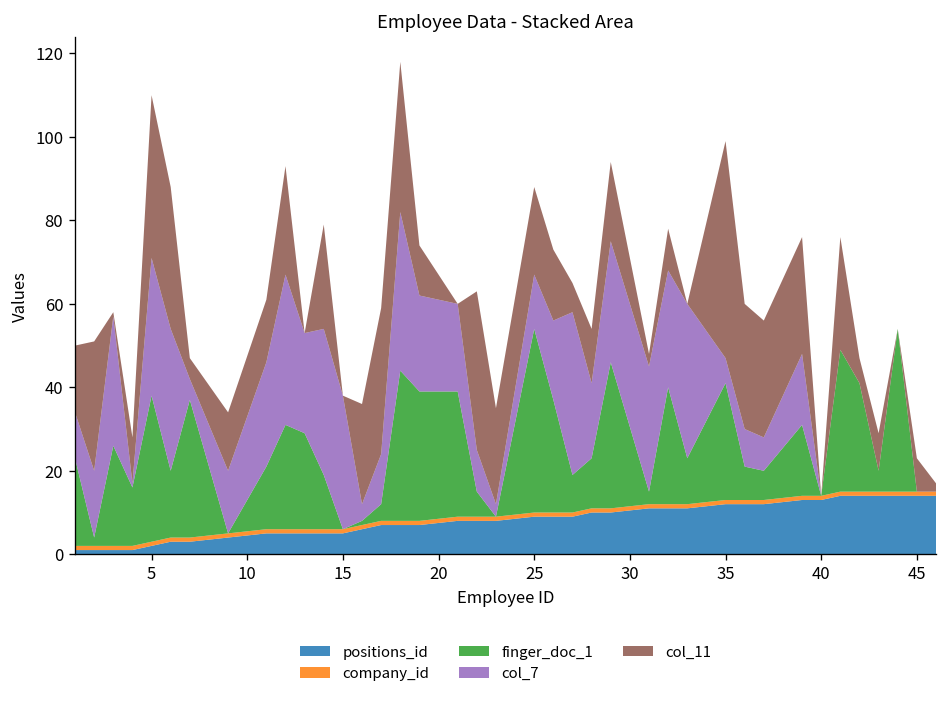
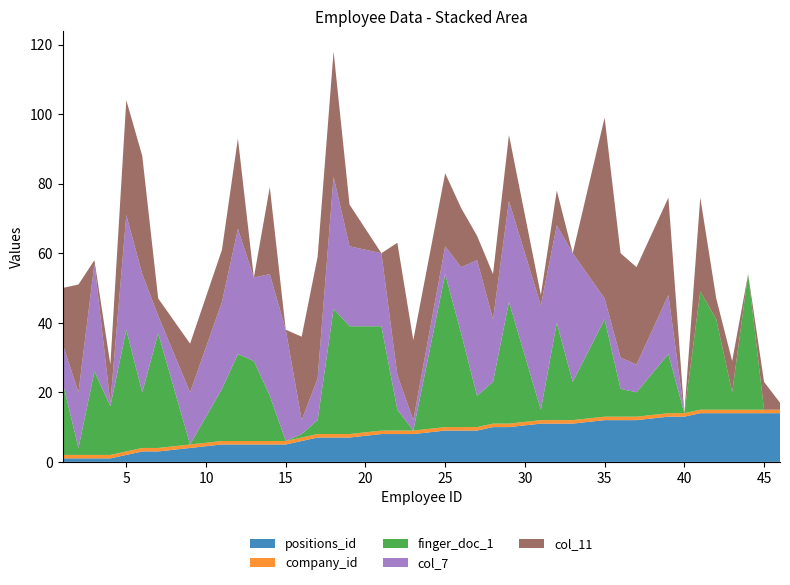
col_11, 5: 39 -> 33
col_7, 25: 13 -> 8
